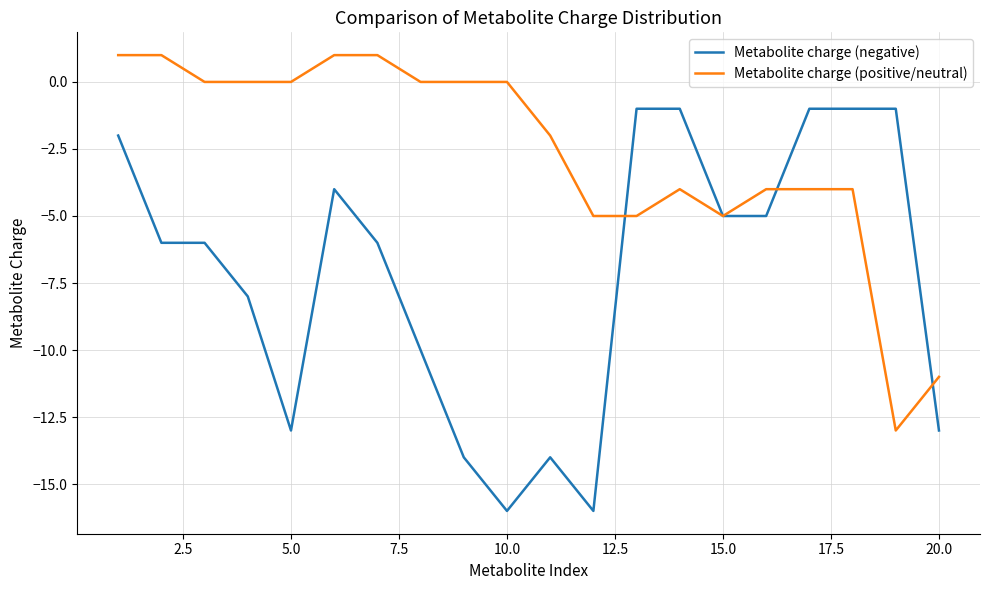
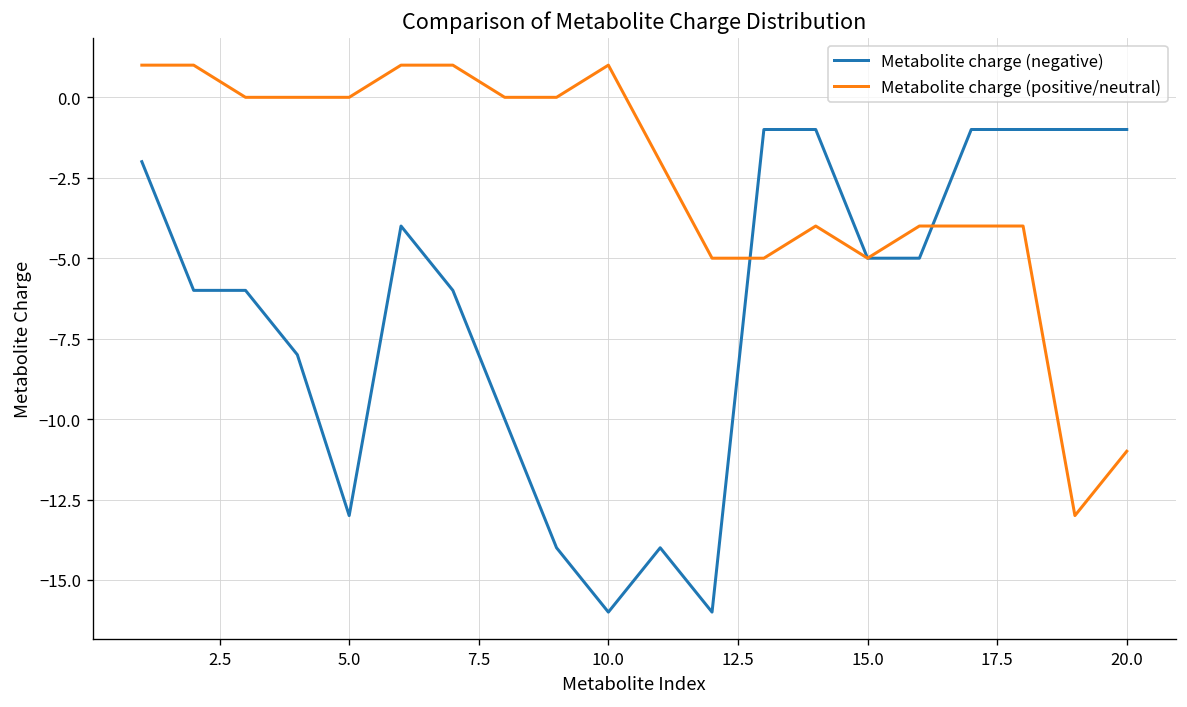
Metabolite charge (positive/neutral), 10.0: 0 -> 1
Metabolite charge (negative), 20.0: -13 -> -1
